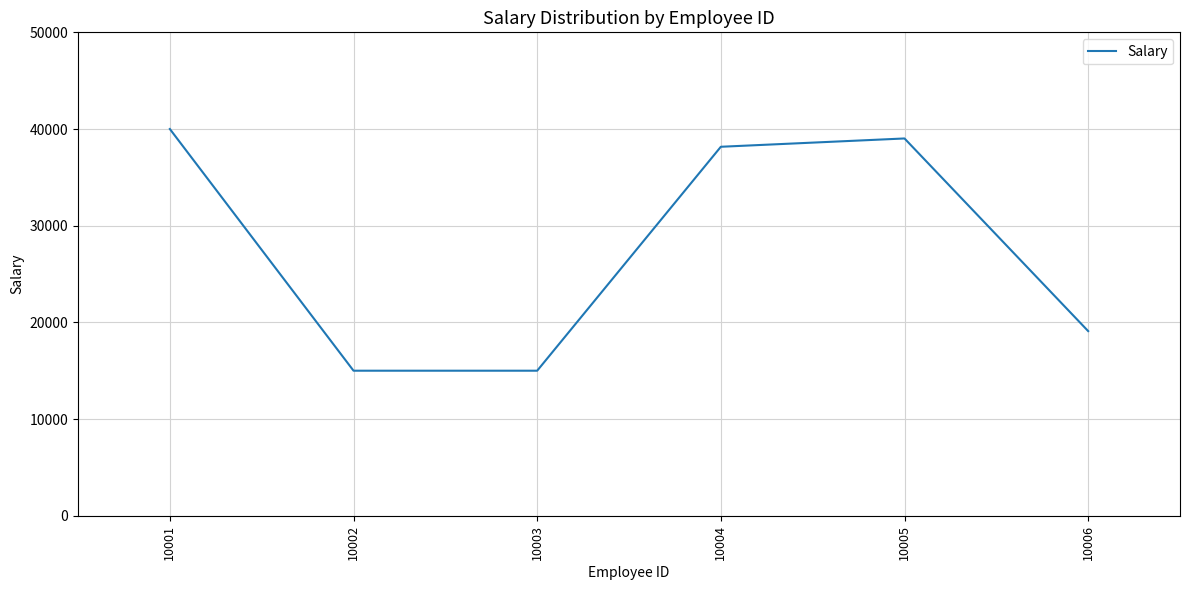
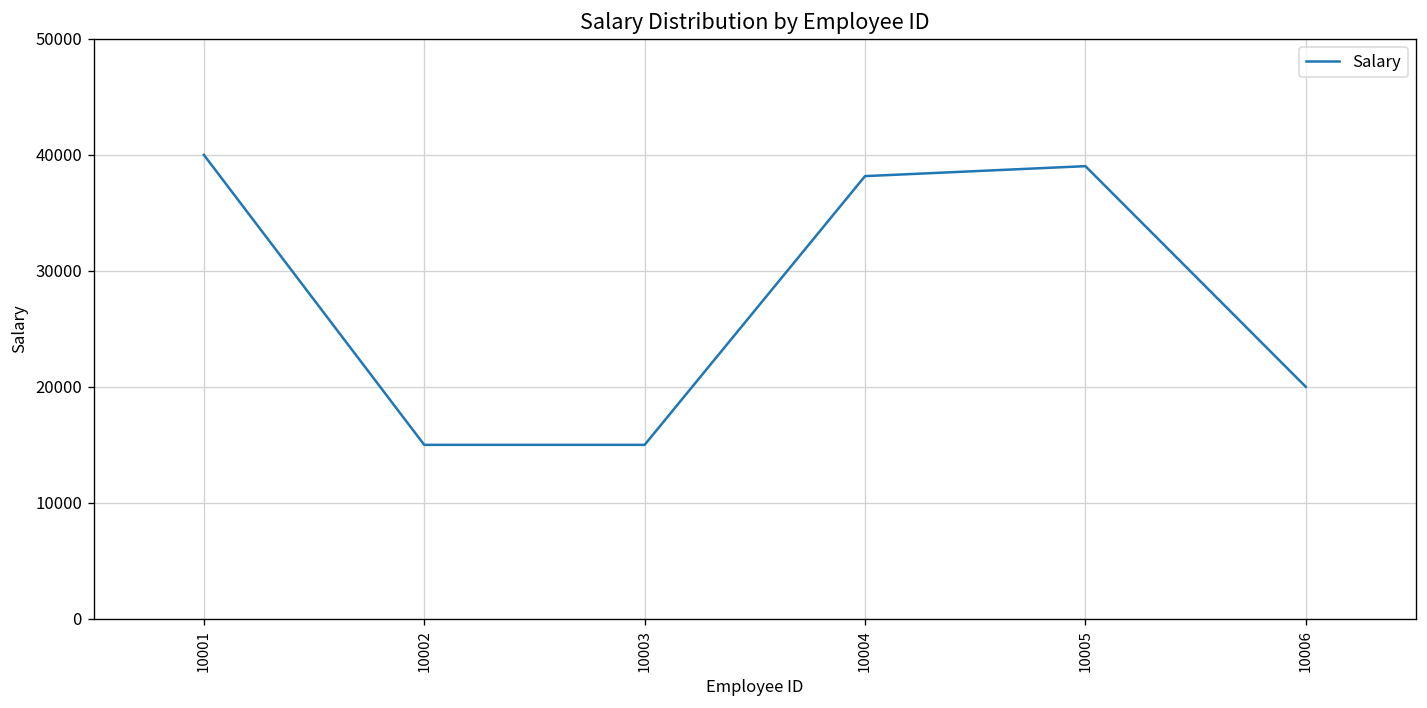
10006: 19000 -> 20000
